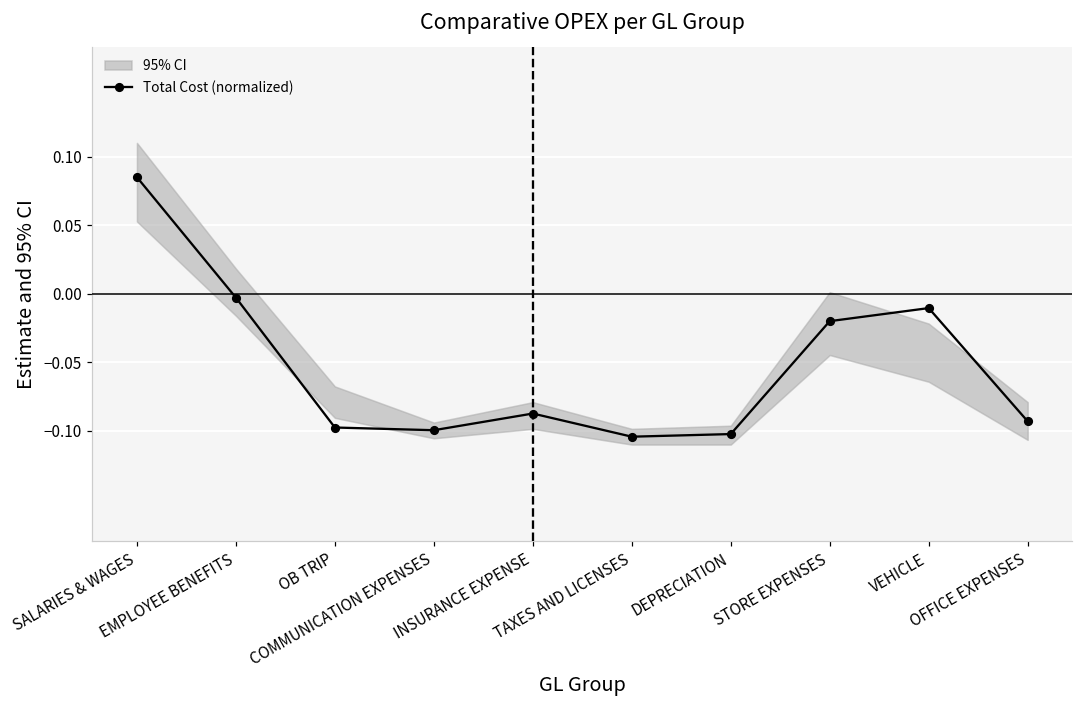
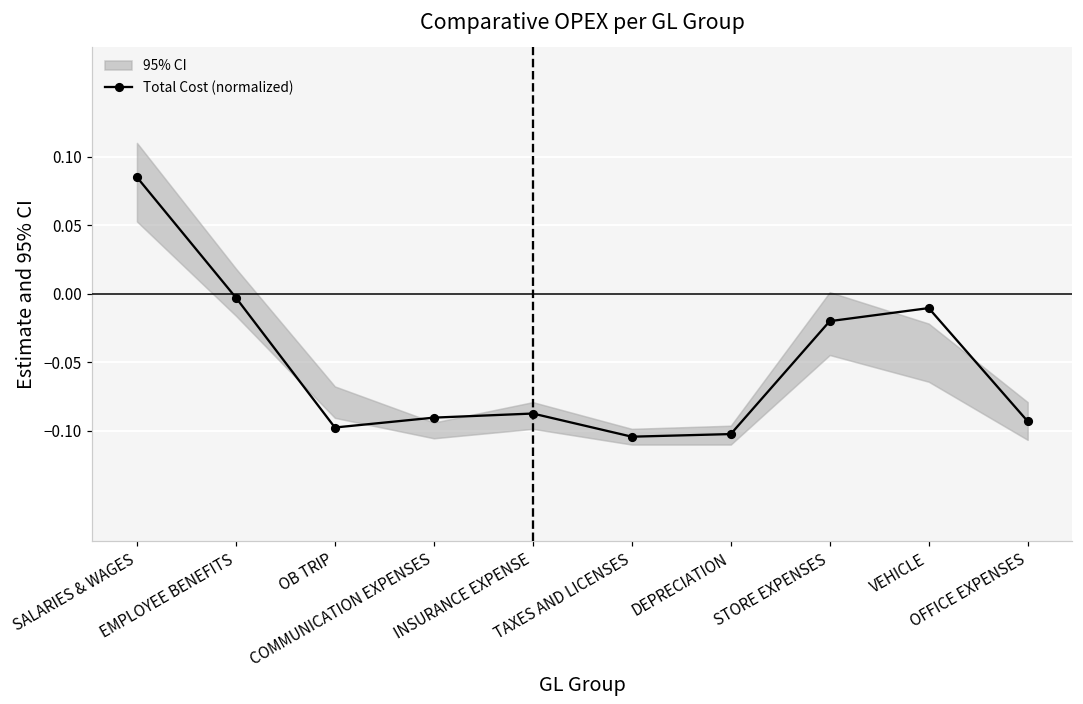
Total Cost (normalized), COMMUNICATION EXPENSES: -0.100 -> -0.090
